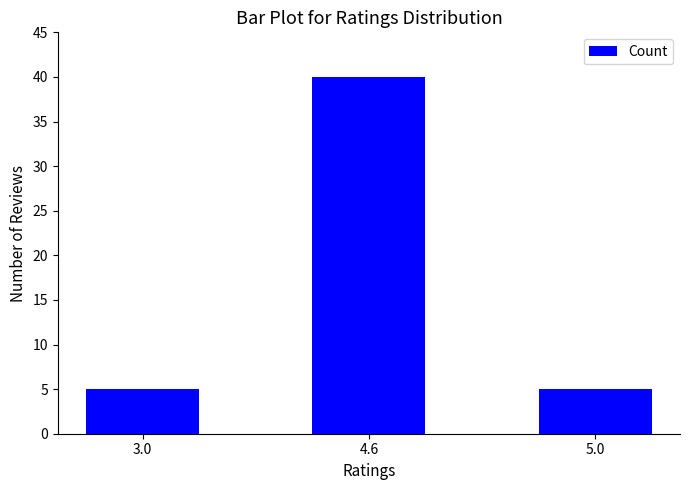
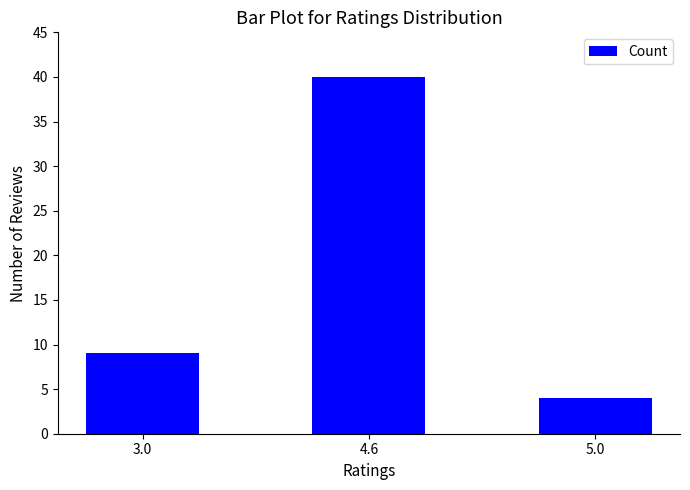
3.0: 5 -> 9
5.0: 5 -> 4
